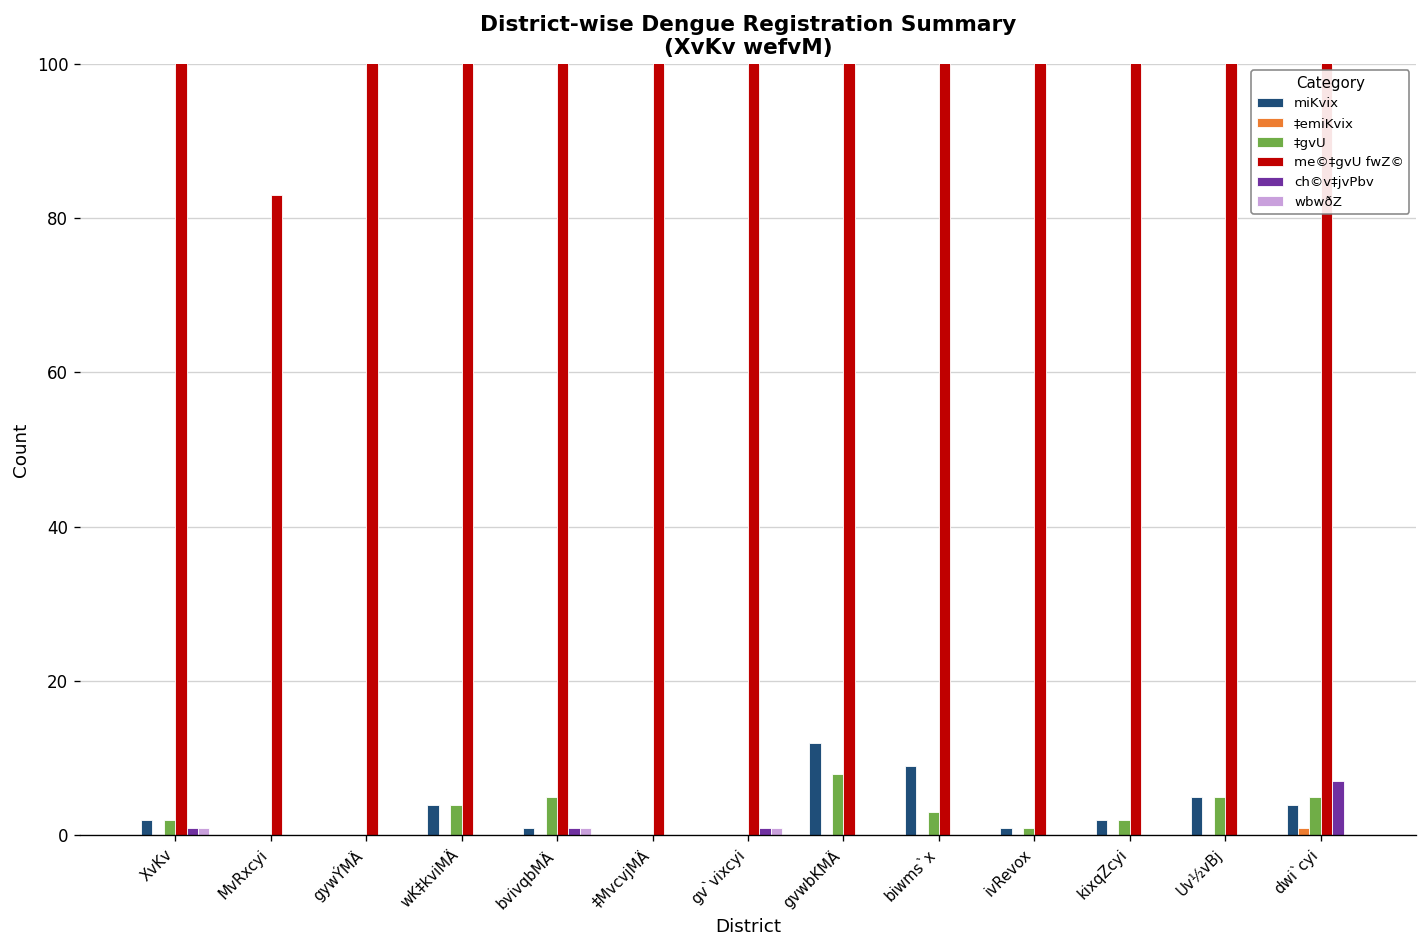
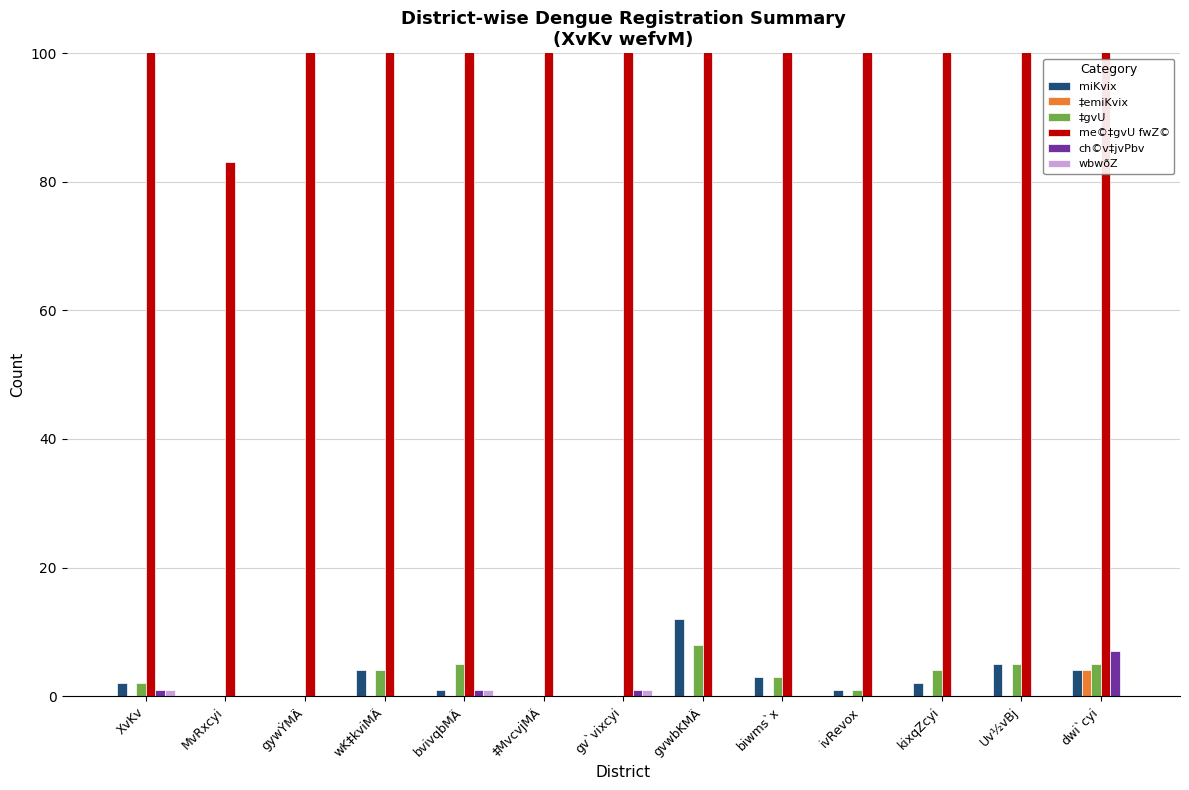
miKvix, biwms`x: 9 -> 3
‡gvU, kixqZcyi: 2 -> 4
‡emiKvix, dwi`cyi: 1 -> 4
